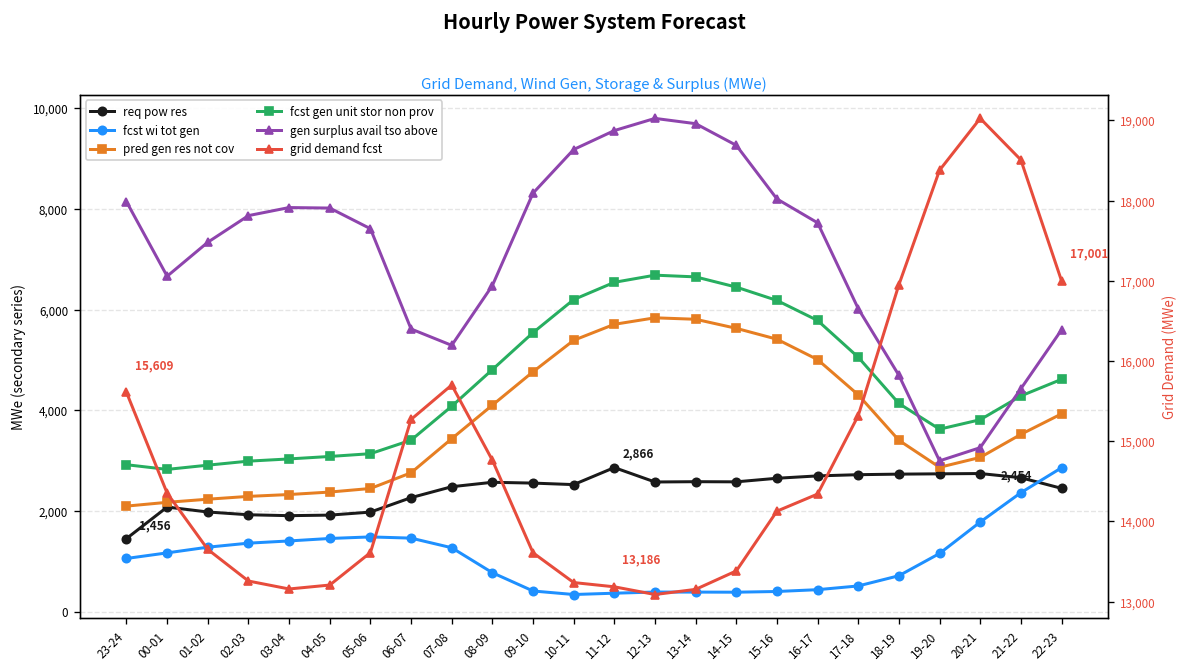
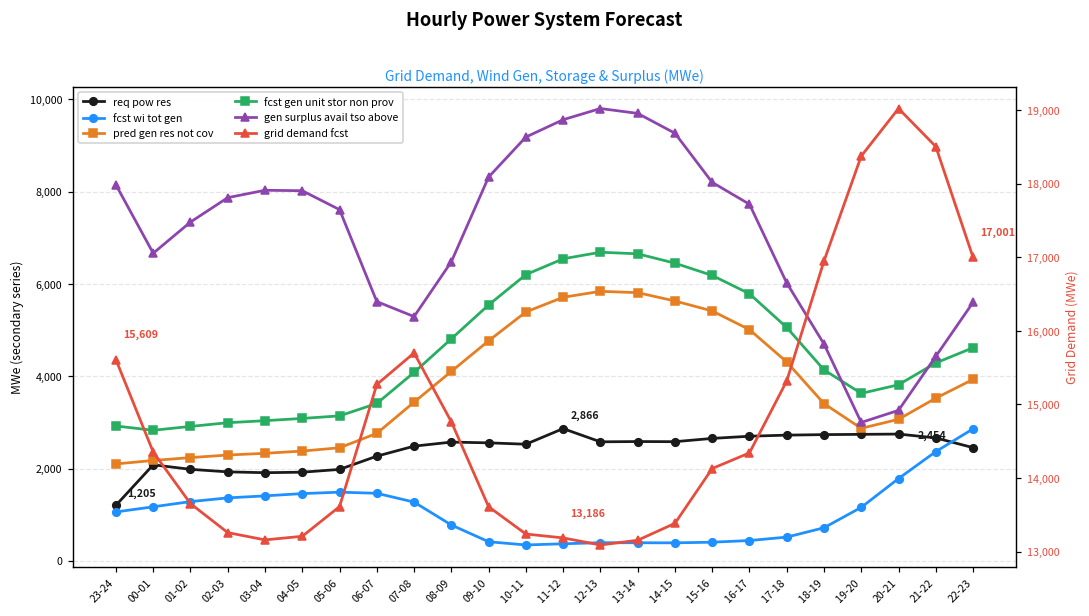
req pow res, 23-24: 1,456 -> 1,205
